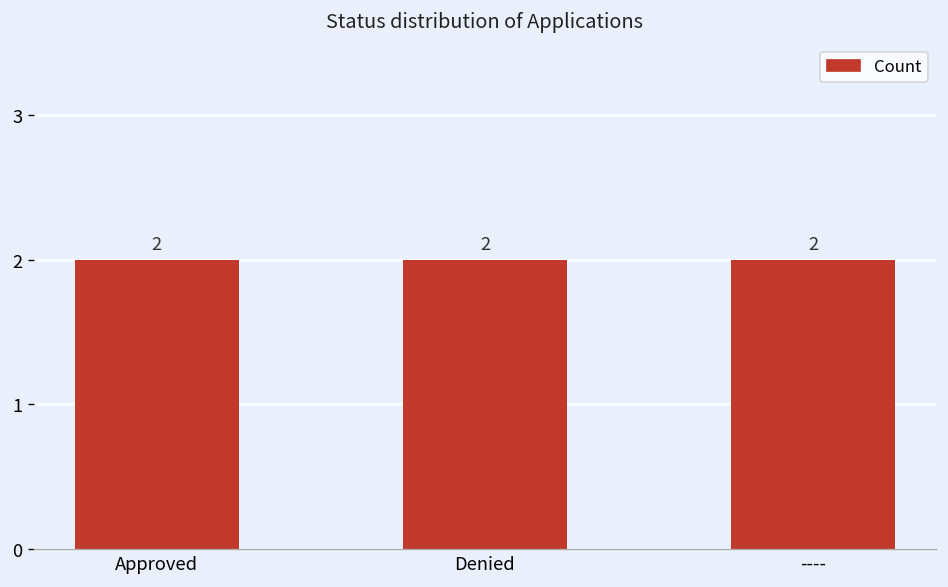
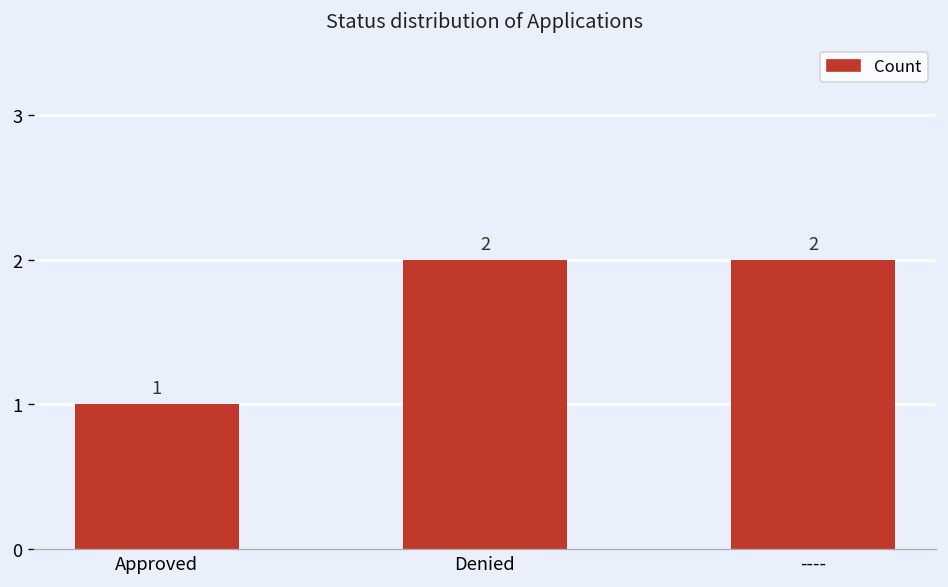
Approved: 2 -> 1
